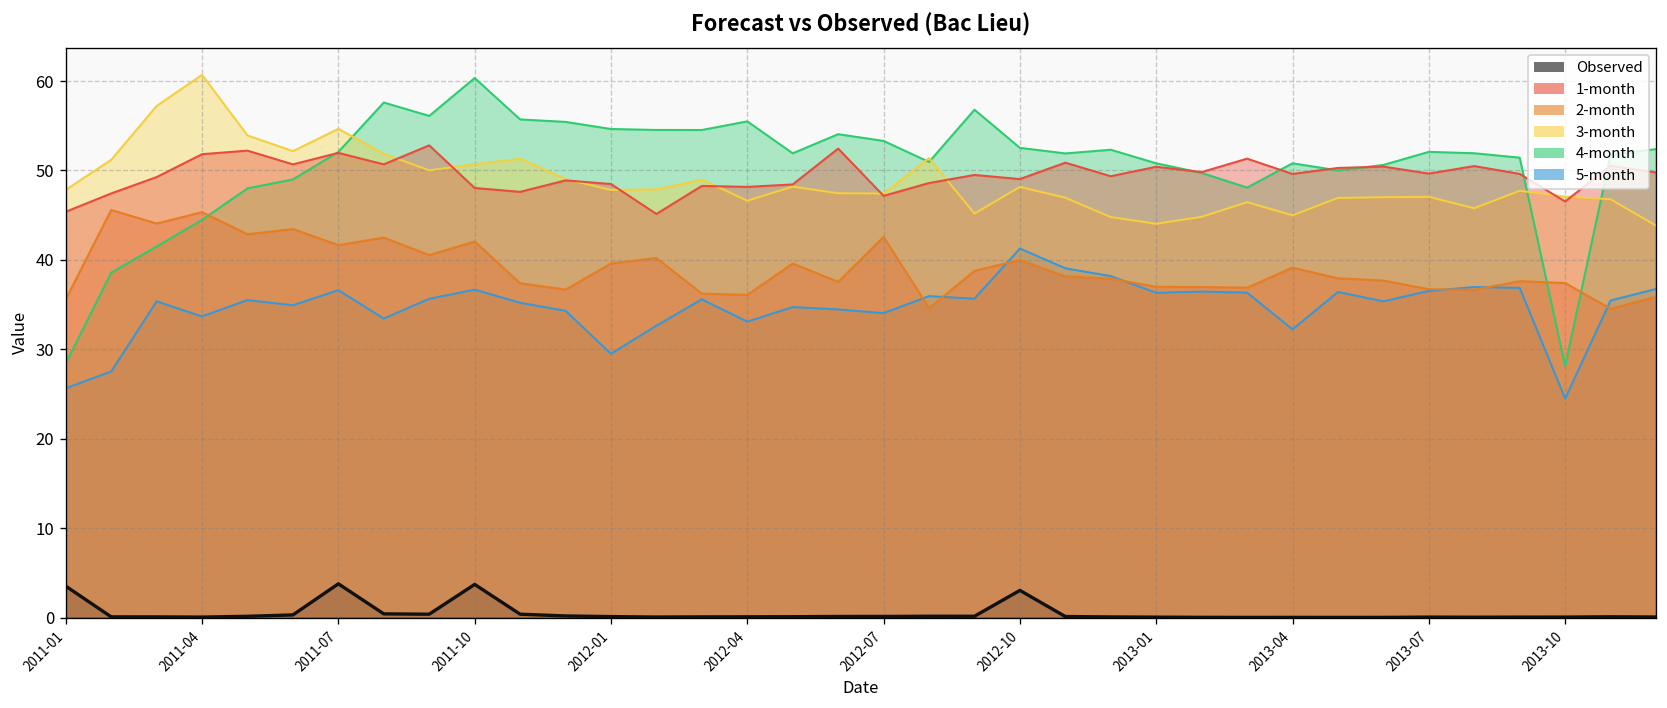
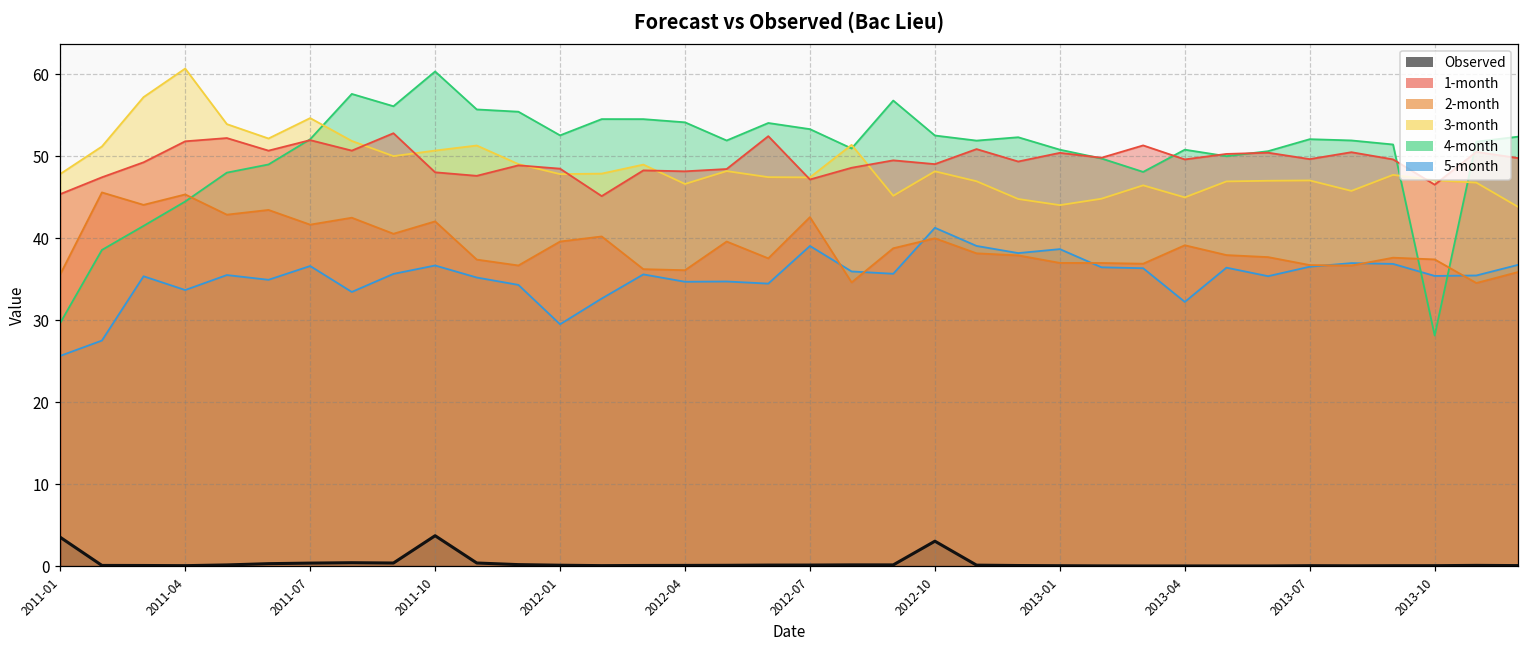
4-month, 2011-01: 28 -> 30
Observed, 2011-07: 4 -> 0
4-month, 2012-01: 55 -> 53
5-month, 2012-04: 33 -> 35
4-month, 2012-04: 55 -> 54
5-month, 2012-07: 34 -> 39
5-month, 2013-01: 36 -> 39
5-month, 2013-10: 24 -> 35
